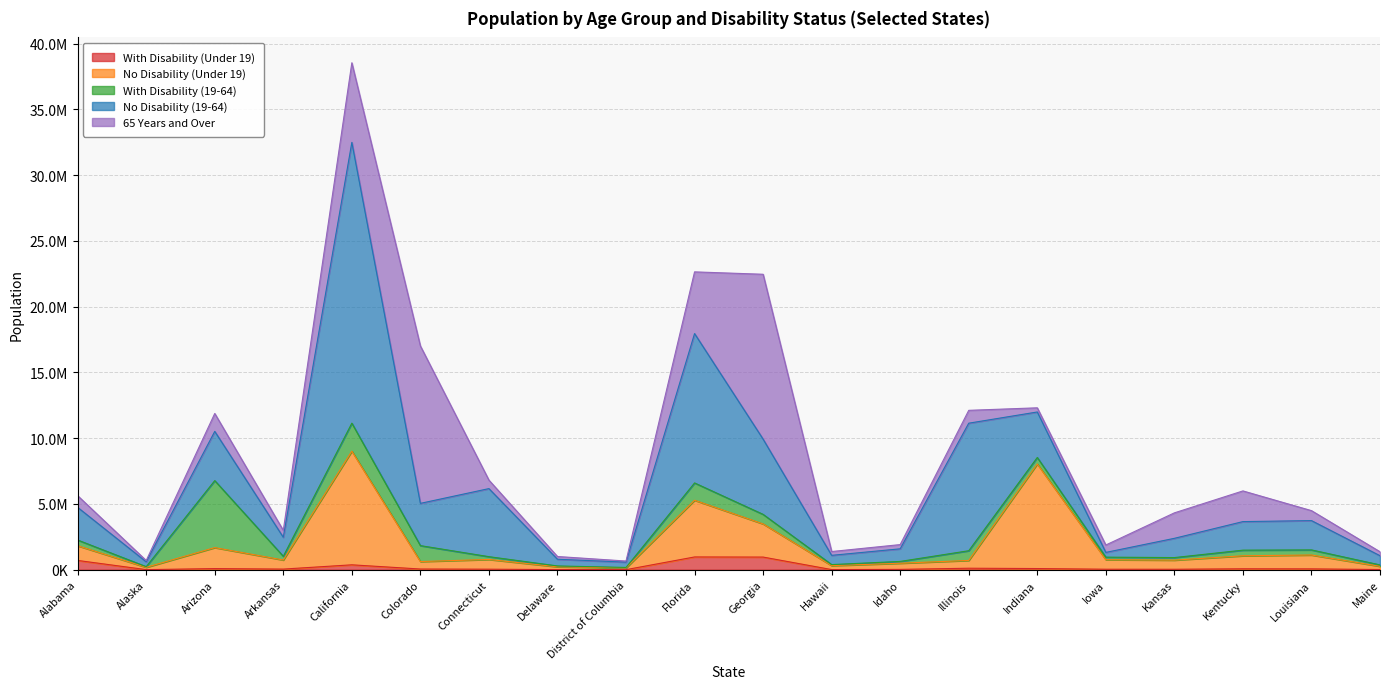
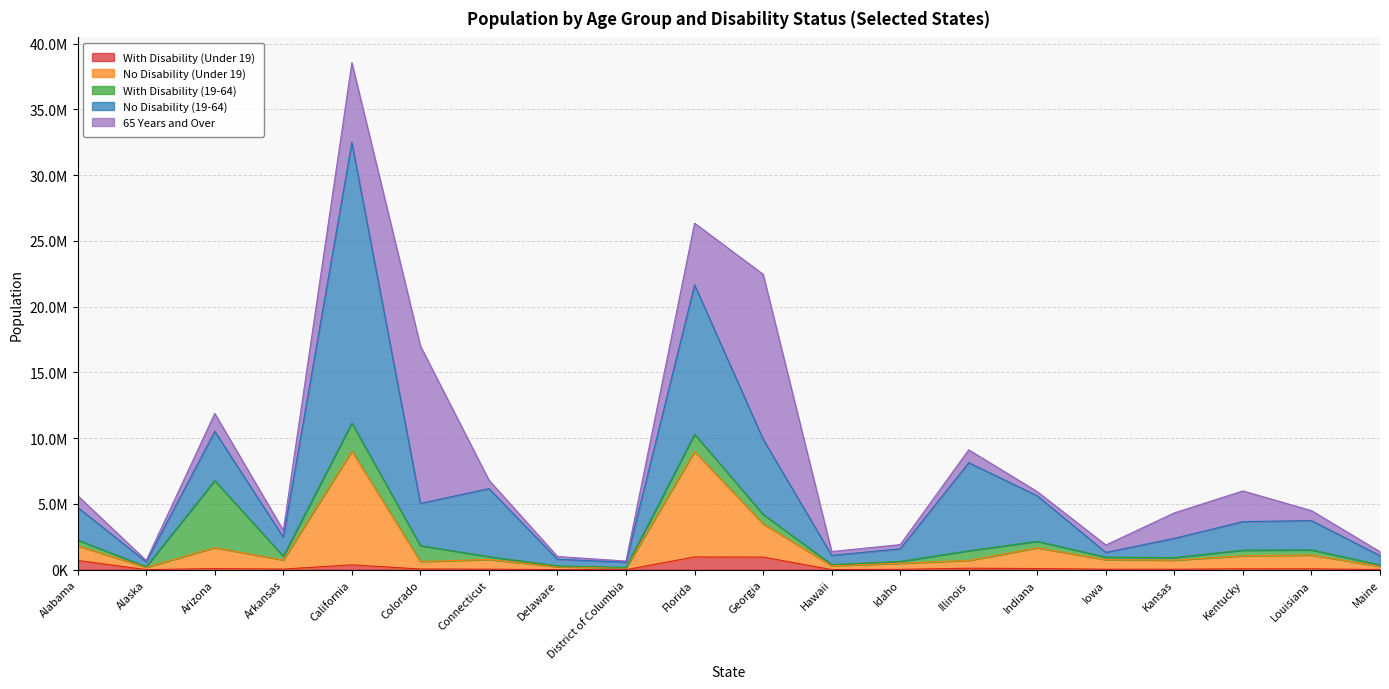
No Disability (Under 19), Florida: 4300000 -> 8000000
No Disability (19-64), Illinois: 9700000 -> 6700000
No Disability (Under 19), Indiana: 8000000 -> 1600000
